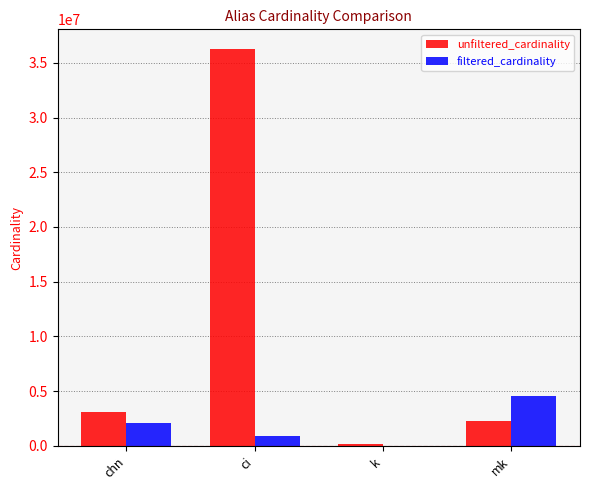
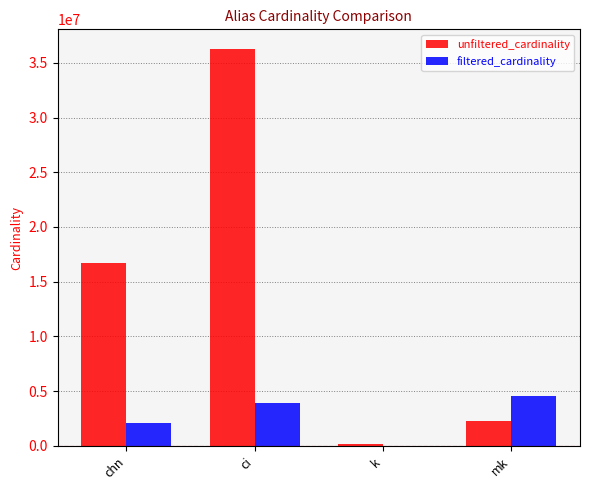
unfiltered_cardinality, chn: 3100000 -> 16700000
filtered_cardinality, ci: 900000 -> 4000000
